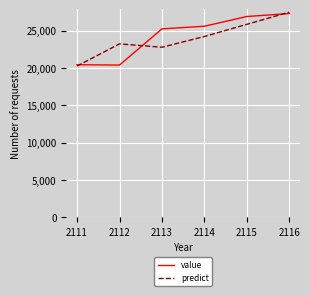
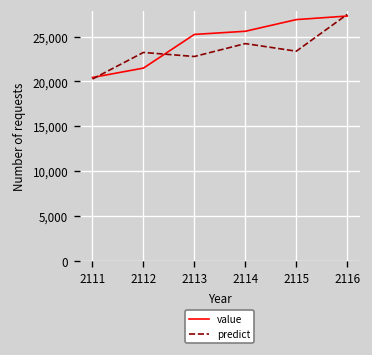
value, 2112: 20,000 -> 21,000
predict, 2115: 26,000 -> 23,000
